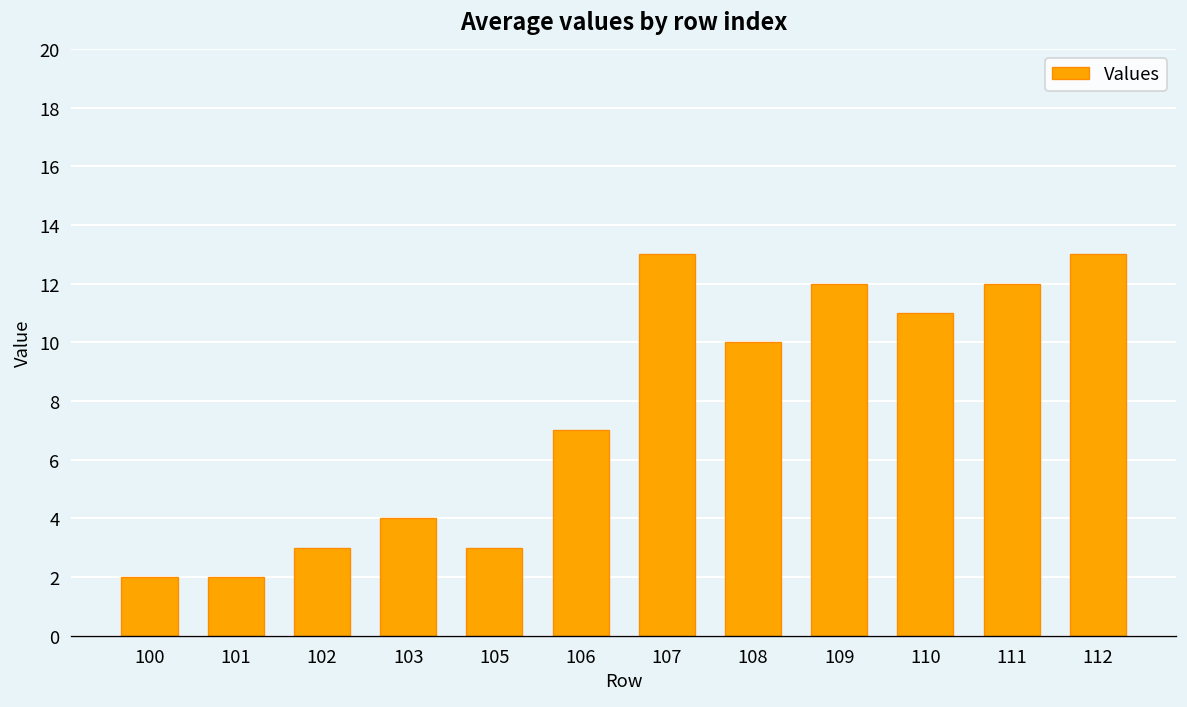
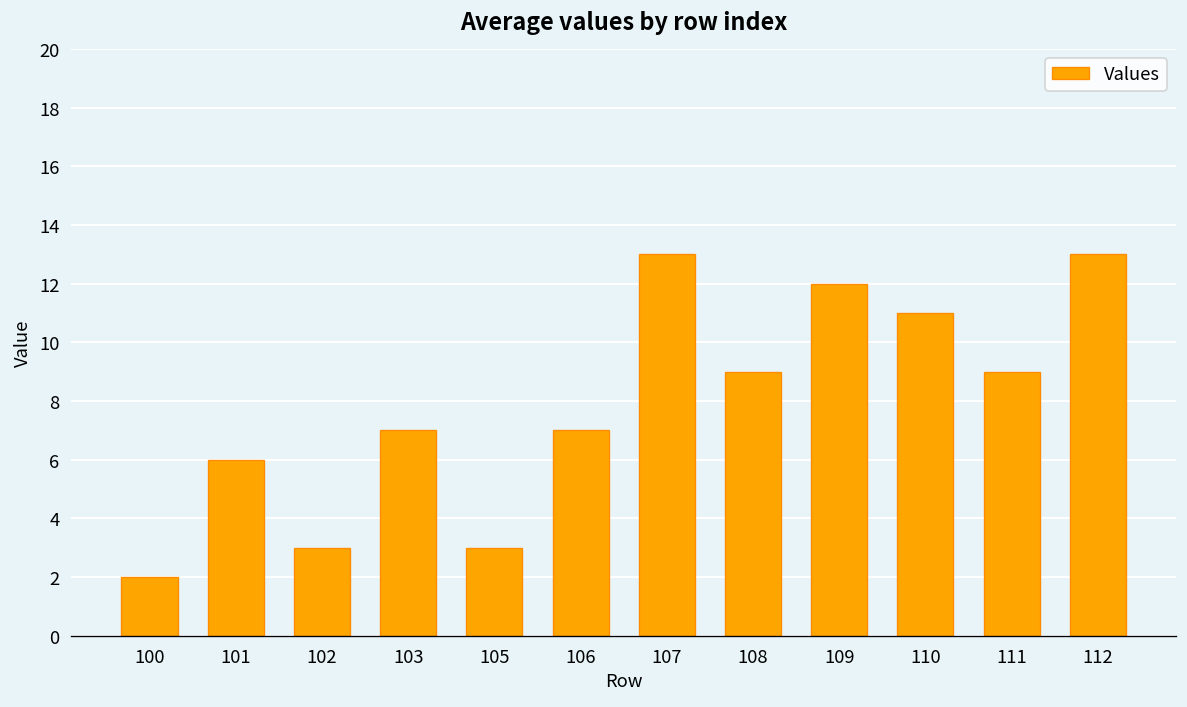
101: 2 -> 6
103: 4 -> 7
108: 10 -> 9
111: 12 -> 9
